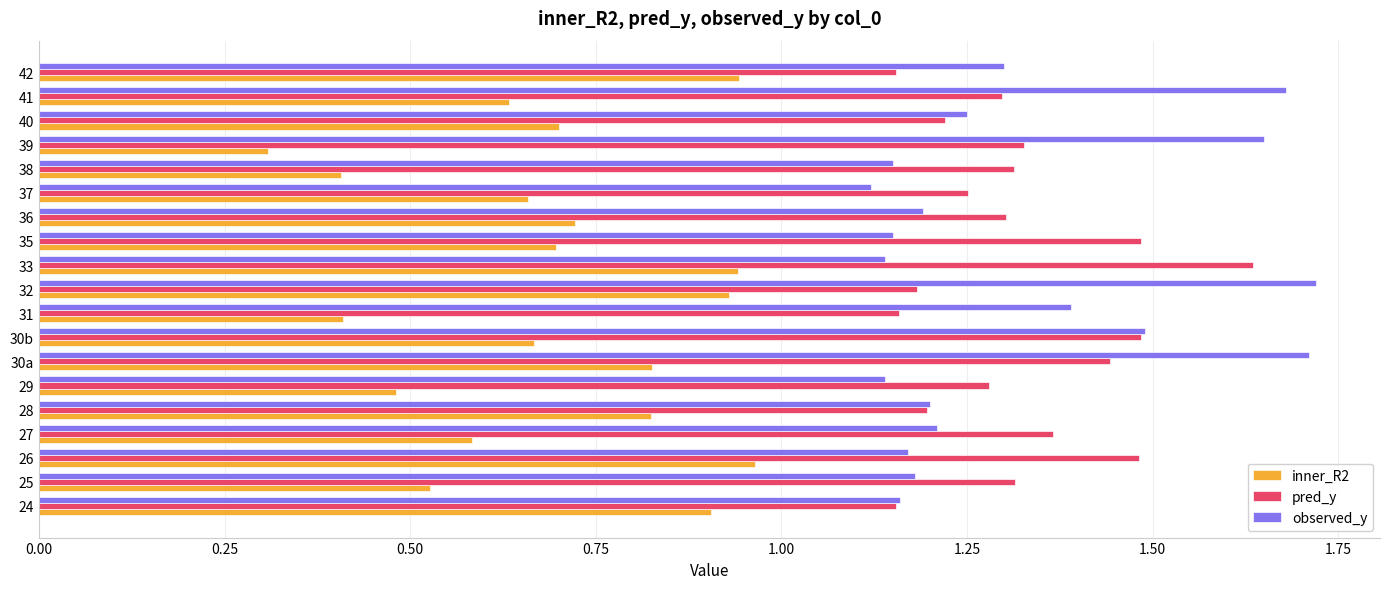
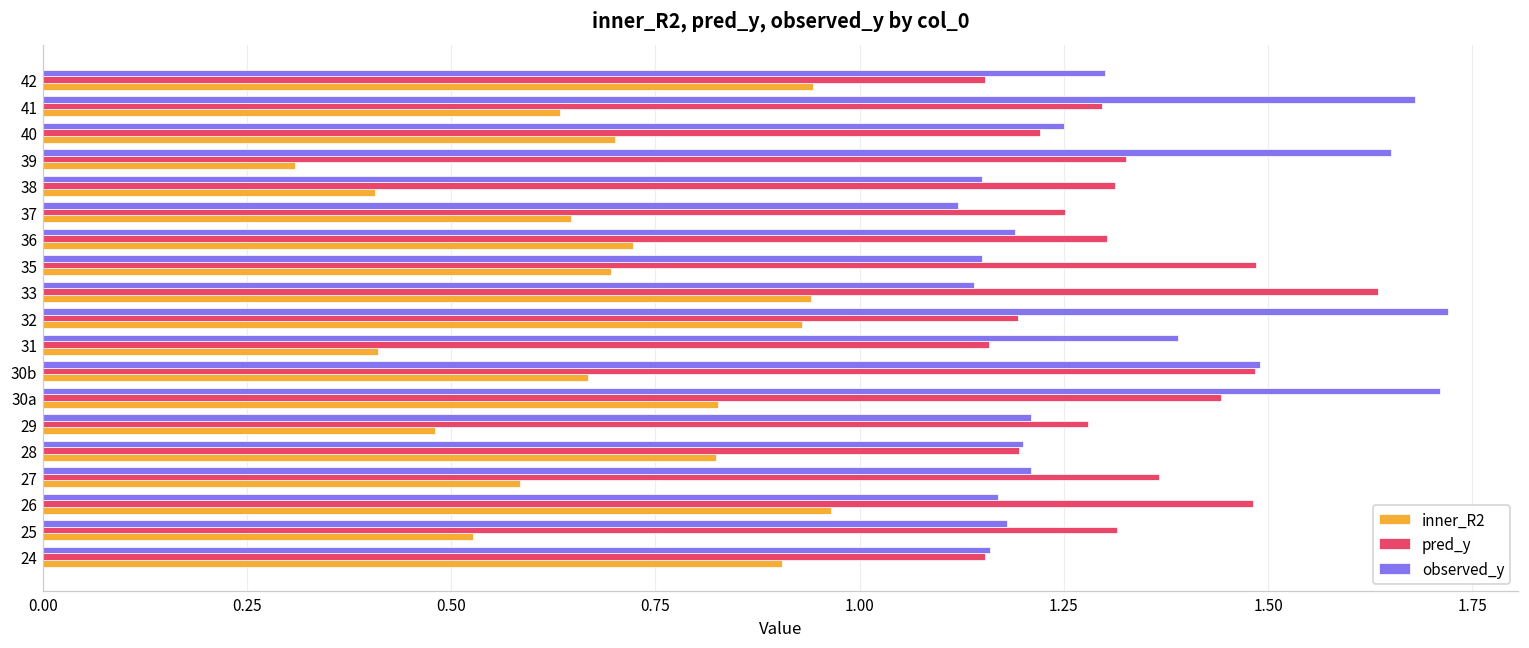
inner_R2, 37: 0.66 -> 0.65
pred_y, 32: 1.18 -> 1.19
observed_y, 29: 1.14 -> 1.21
